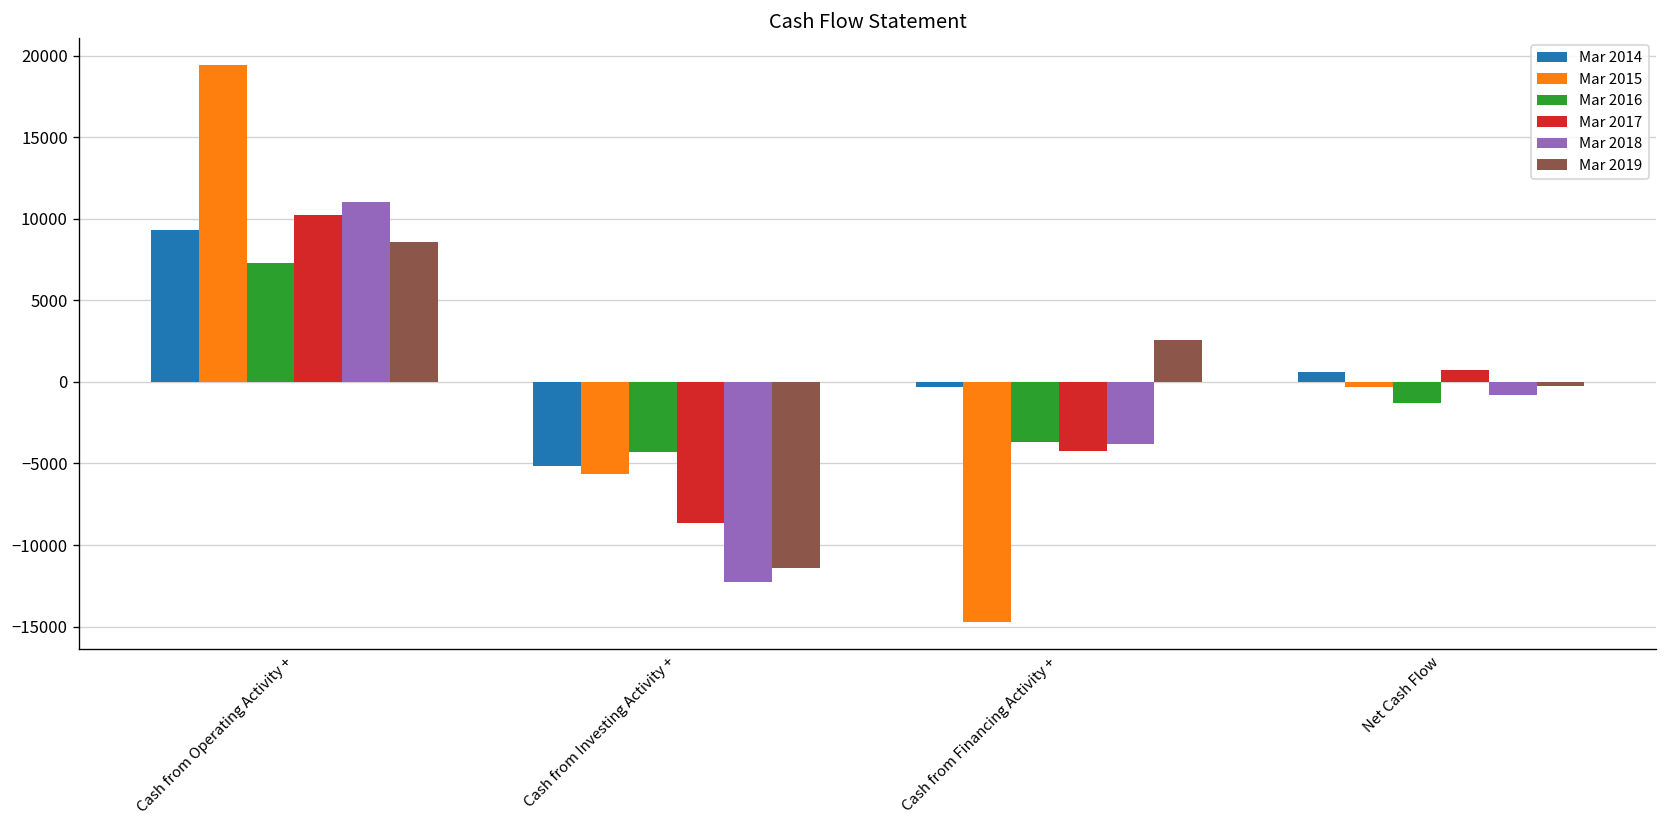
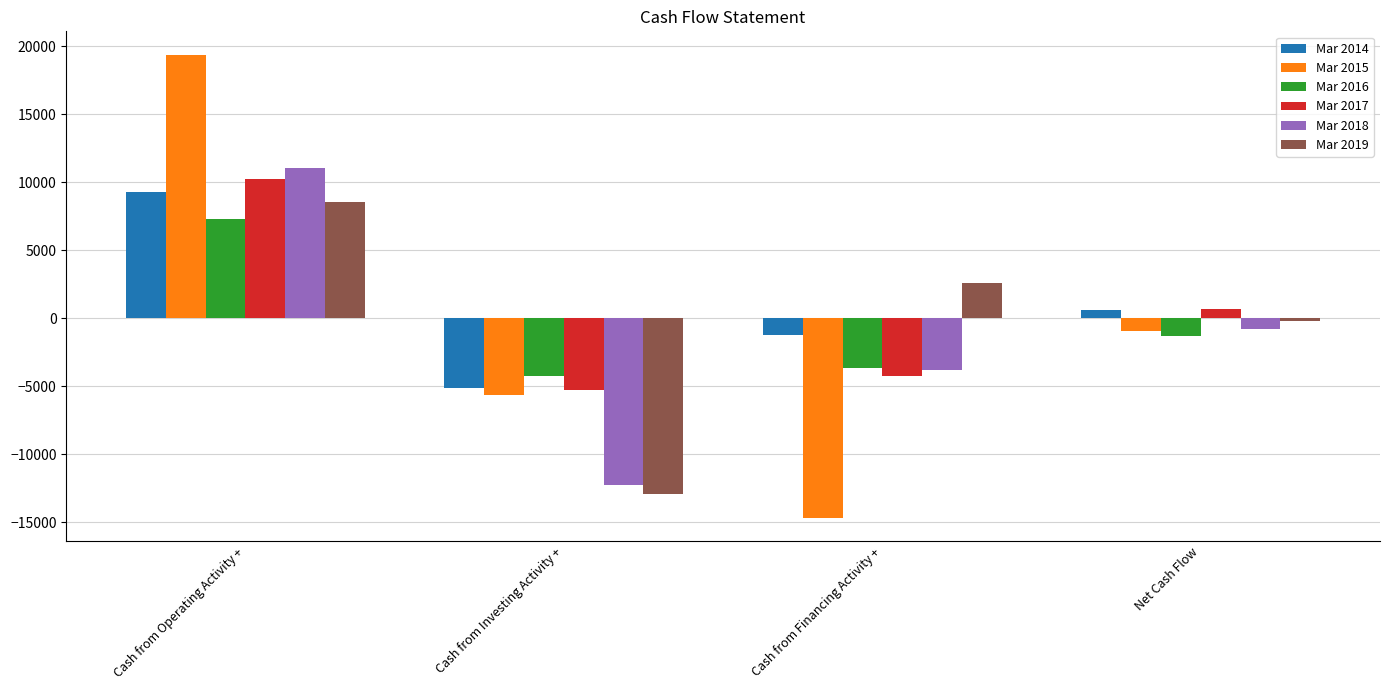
Mar 2017, Cash from Investing Activity +: -8600 -> -5300
Mar 2019, Cash from Investing Activity +: -11400 -> -12900
Mar 2014, Cash from Financing Activity +: -300 -> -1300
Mar 2015, Net Cash Flow: -300 -> -1000
